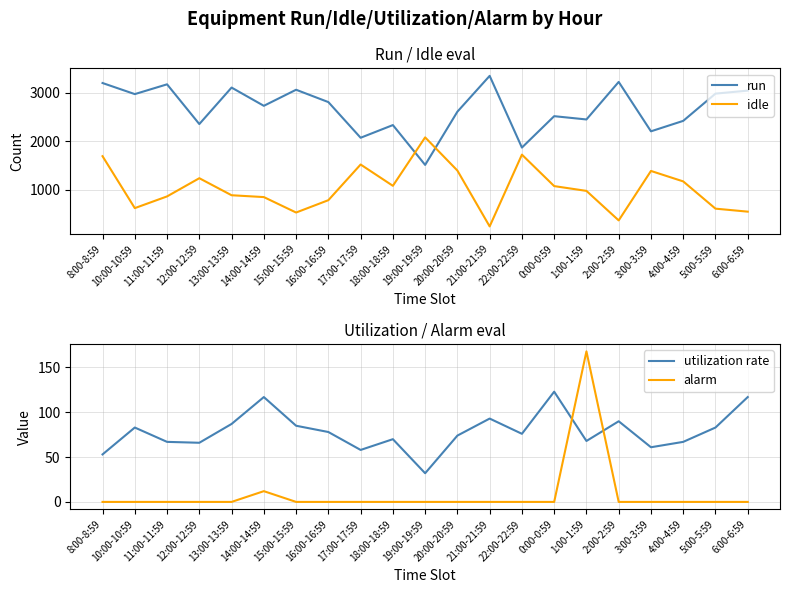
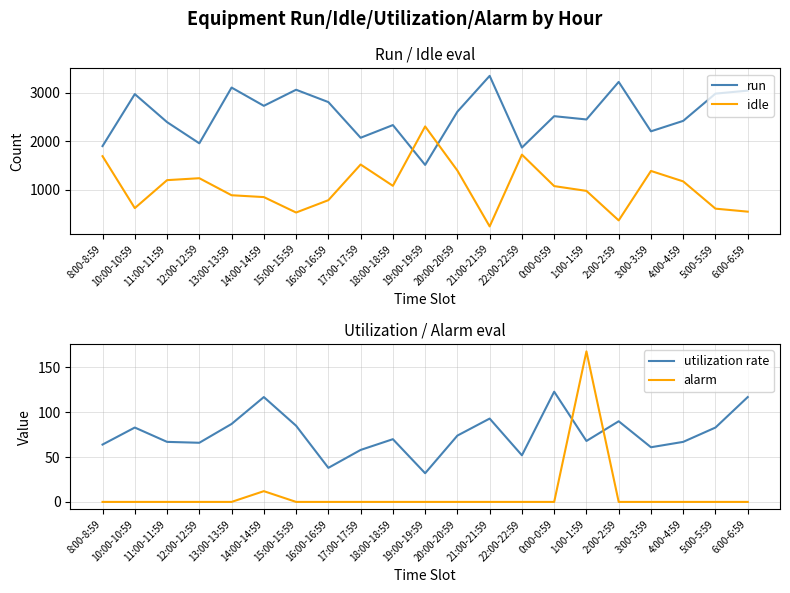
Run / Idle eval, run, 8:00-8:59: 3200 -> 1900
Run / Idle eval, run, 11:00-11:59: 3200 -> 2400
Run / Idle eval, idle, 11:00-11:59: 900 -> 1200
Run / Idle eval, run, 12:00-12:59: 2400 -> 2000
Run / Idle eval, idle, 19:00-19:59: 2100 -> 2300
Utilization / Alarm eval, utilization rate, 8:00-8:59: 50 -> 60
Utilization / Alarm eval, utilization rate, 16:00-16:59: 80 -> 40
Utilization / Alarm eval, utilization rate, 22:00-22:59: 80 -> 50
